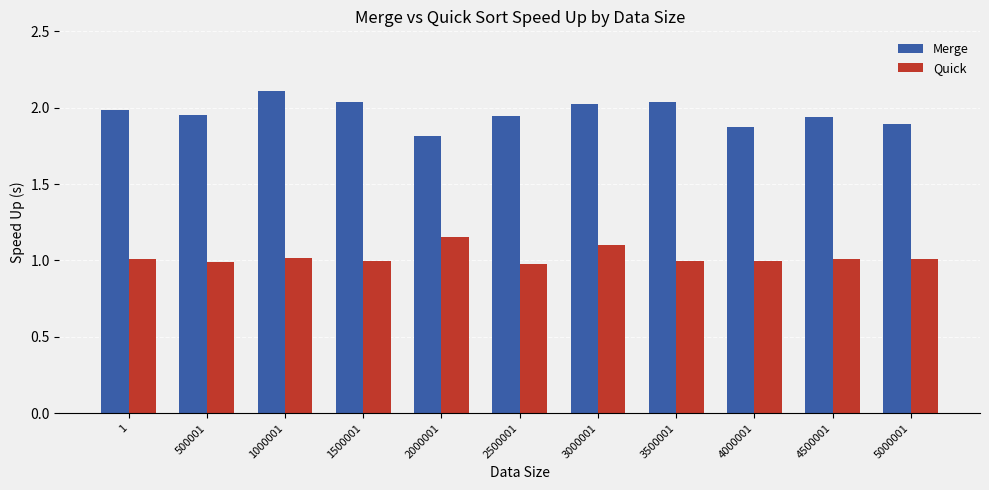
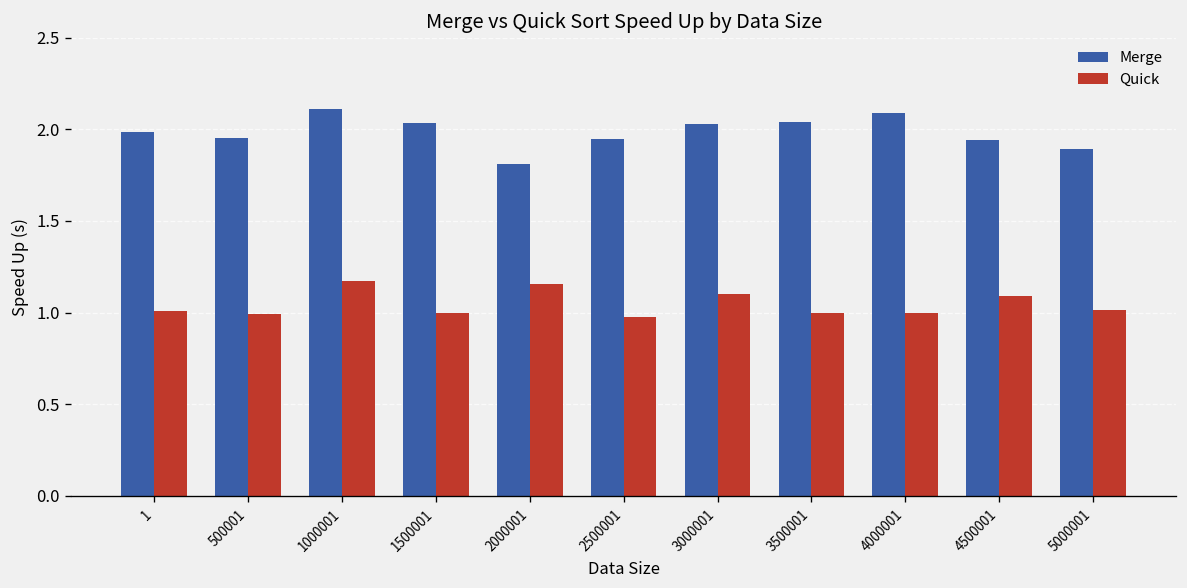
Quick, 1000001: 1.02 -> 1.17
Merge, 4000001: 1.87 -> 2.09
Quick, 4500001: 1.01 -> 1.09
